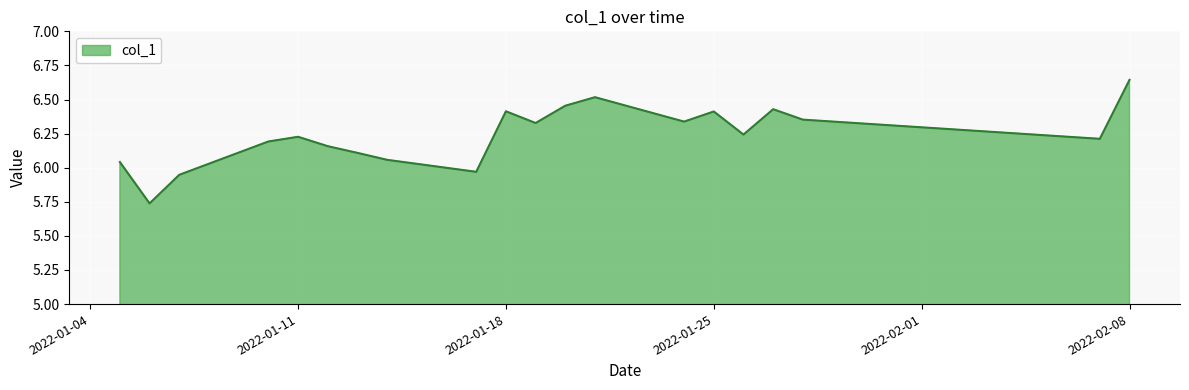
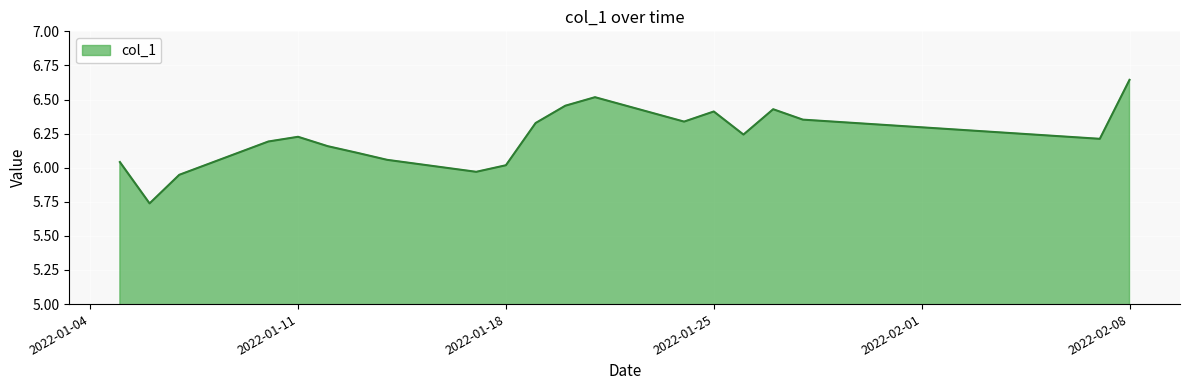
2022-01-18: 6.41 -> 6.02
